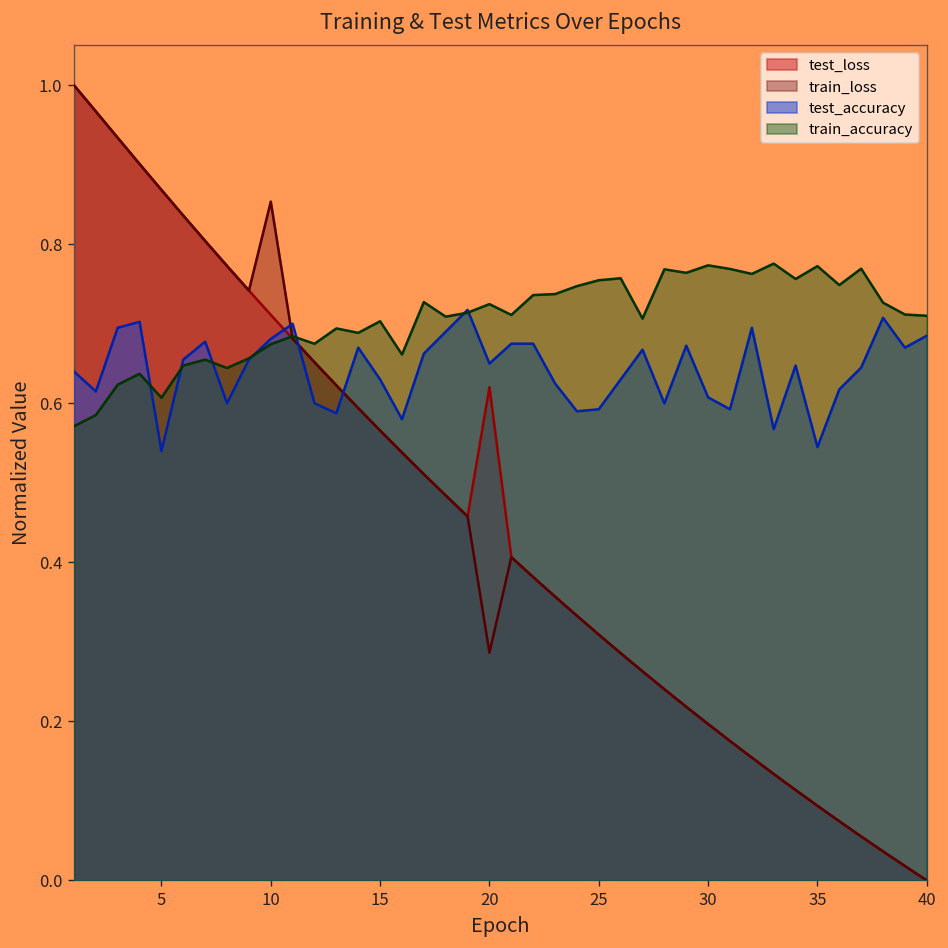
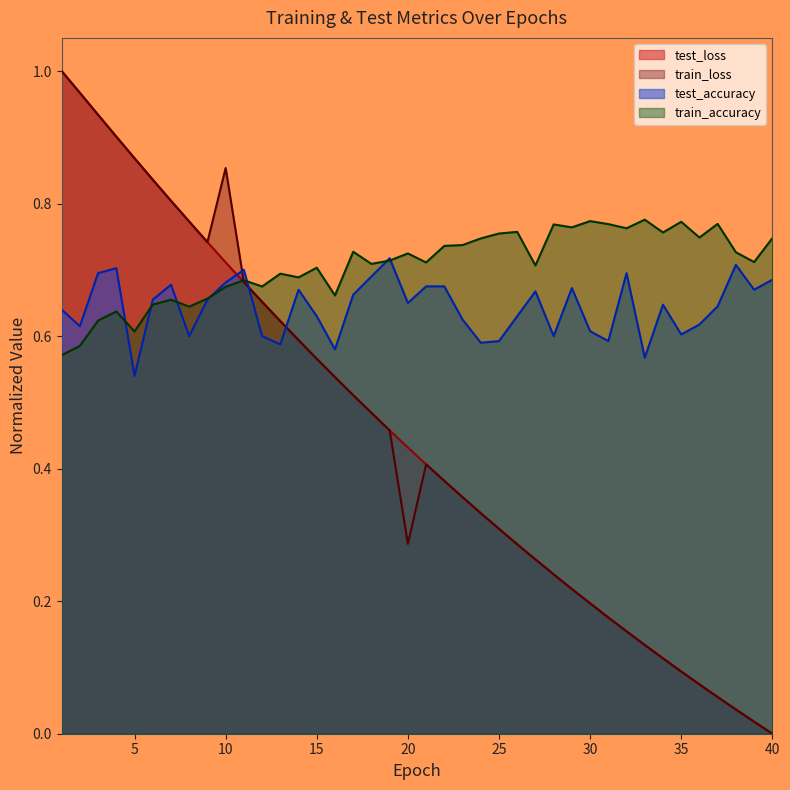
test_loss, 20: 0.62 -> 0.43
test_accuracy, 35: 0.55 -> 0.60
train_accuracy, 40: 0.71 -> 0.75
